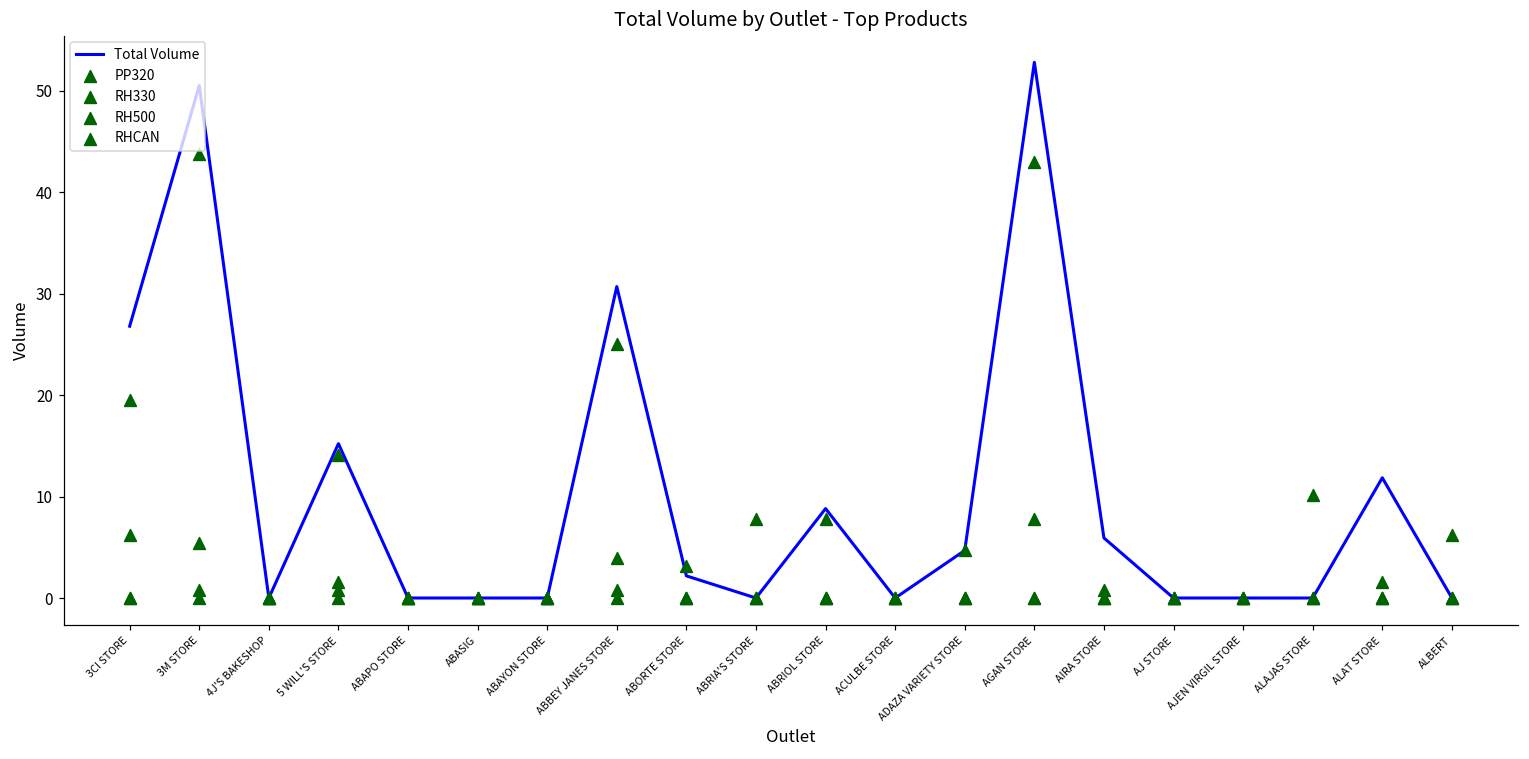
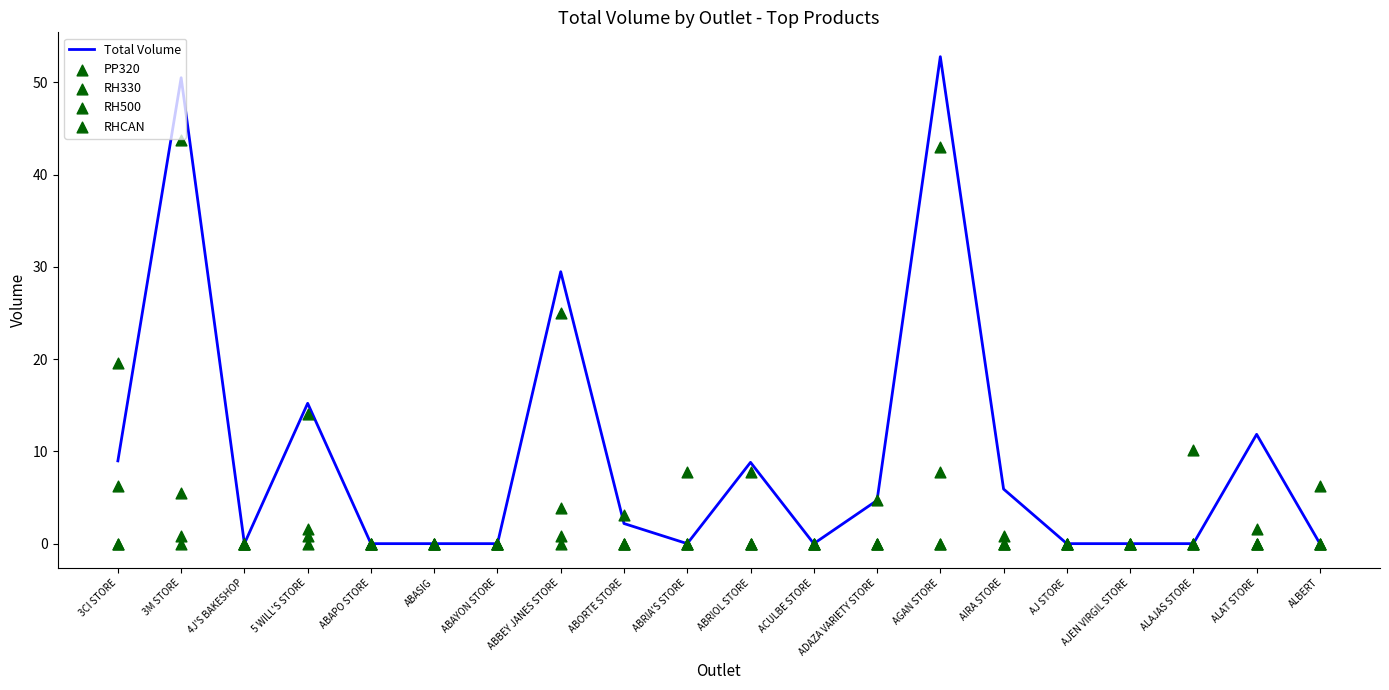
Total Volume, 3CI STORE: 27 -> 9
Total Volume, ABBEY JANES STORE: 31 -> 29
